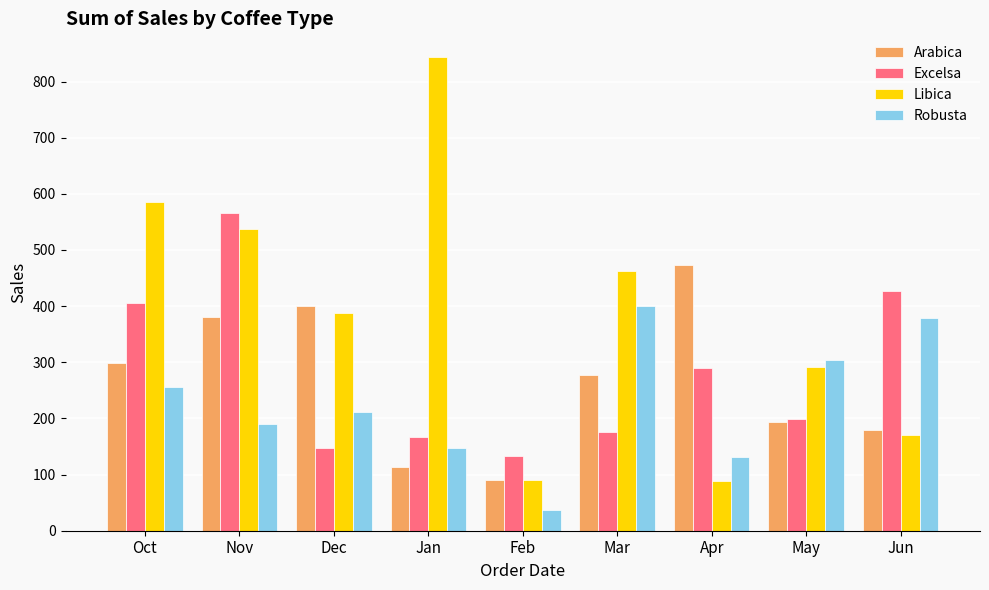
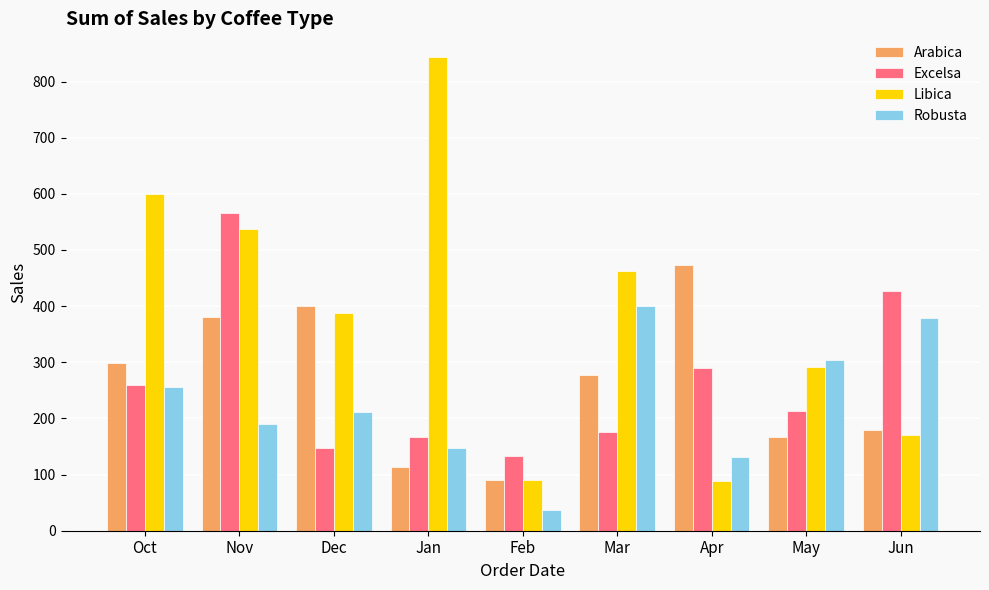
Excelsa, Oct: 410 -> 260
Libica, Oct: 580 -> 600
Arabica, May: 190 -> 170
Excelsa, May: 200 -> 210
